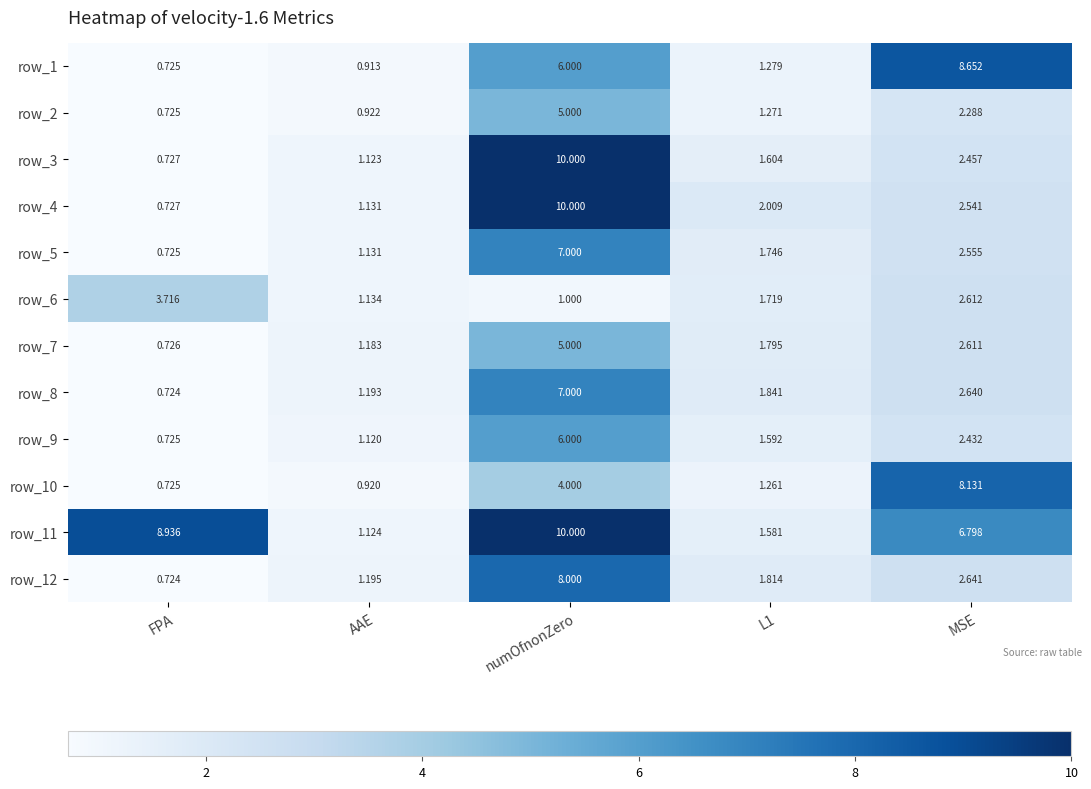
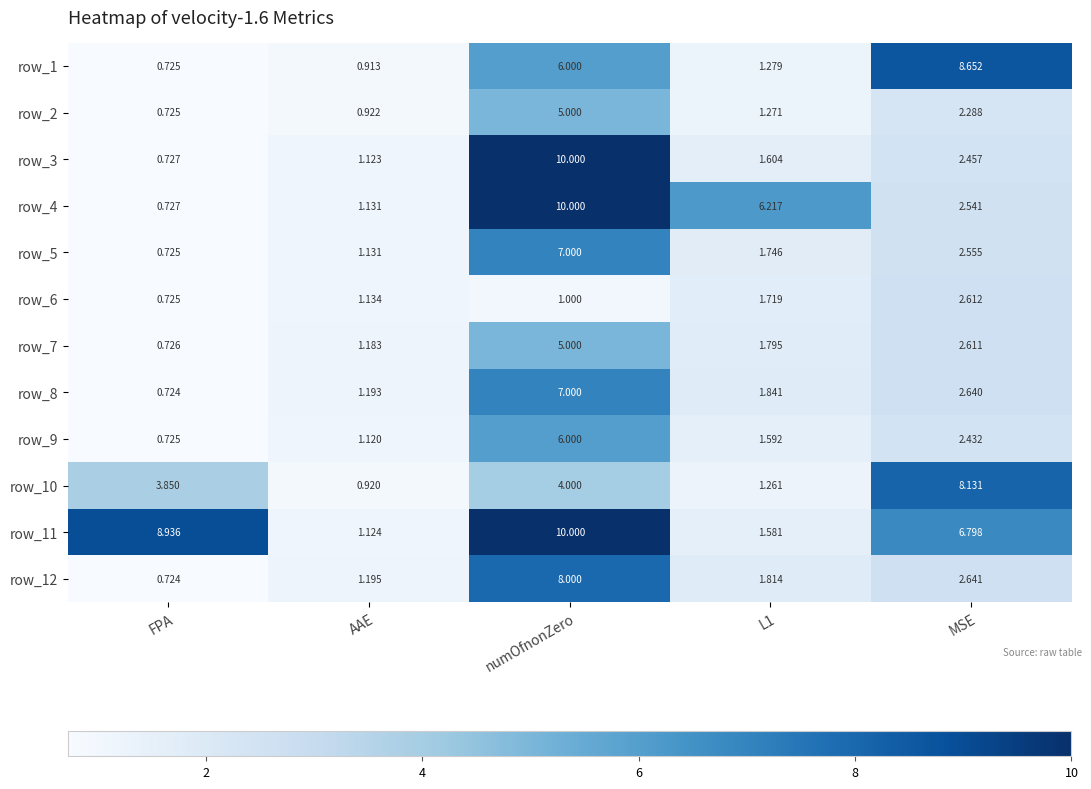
row_4, L1: 2.009 -> 6.217
row_6, FPA: 3.716 -> 0.725
row_10, FPA: 0.725 -> 3.850
